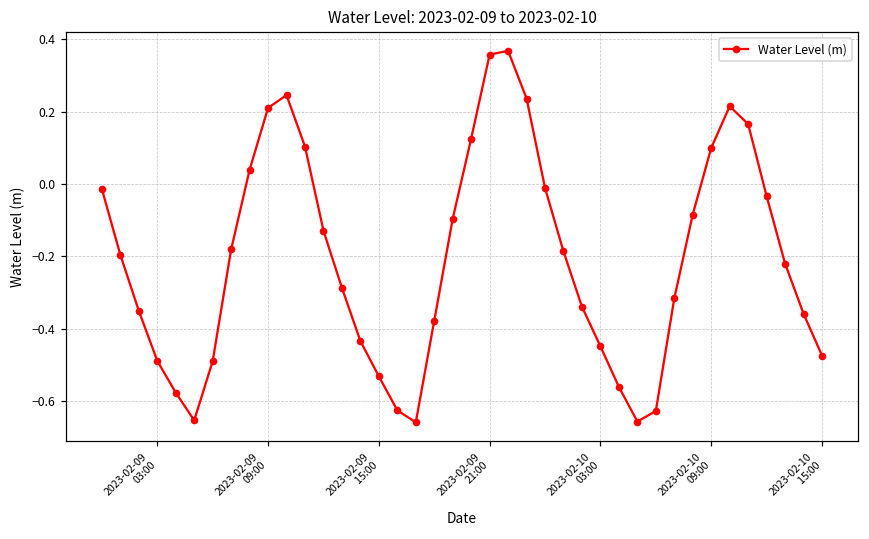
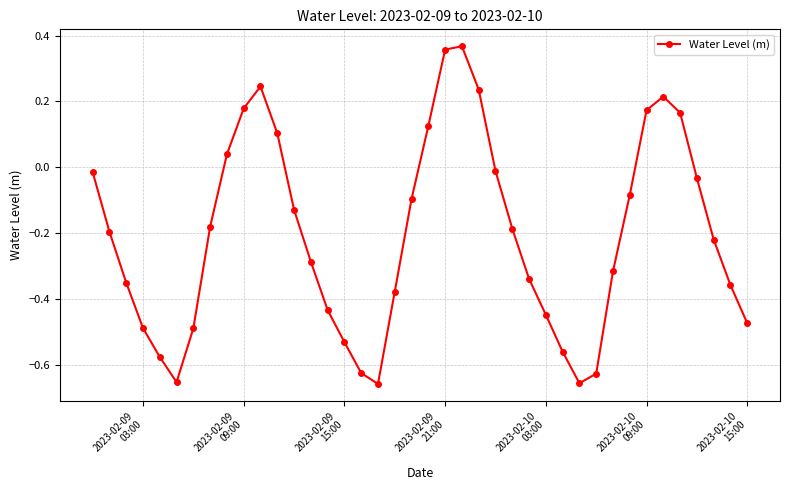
2023-02-09 09:00: 0.21 -> 0.18
2023-02-10 09:00: 0.10 -> 0.17
